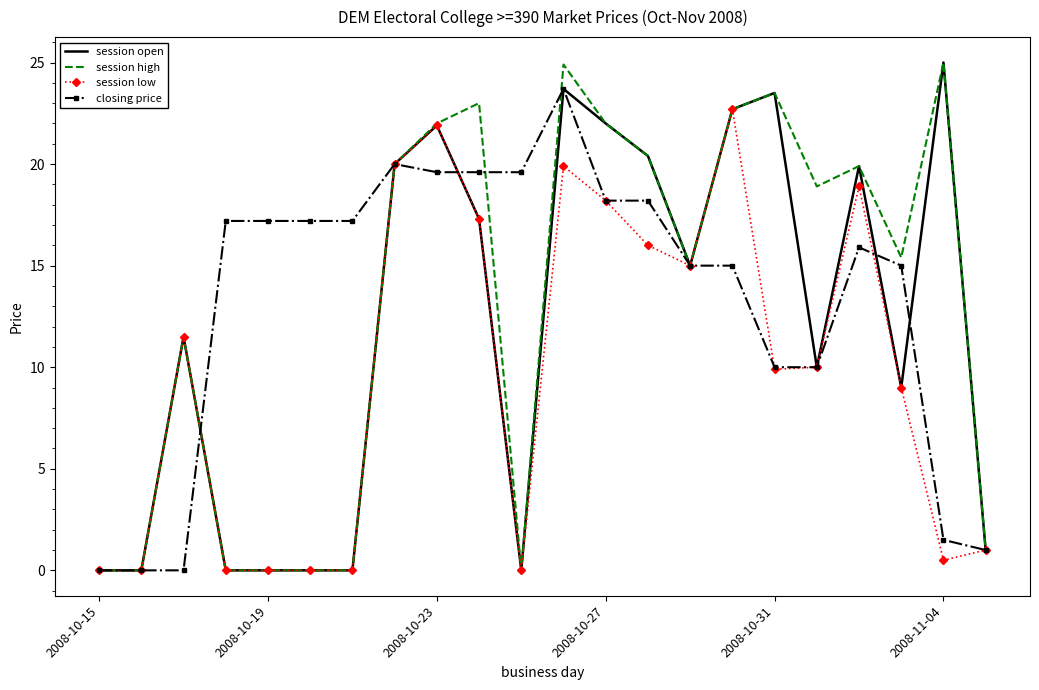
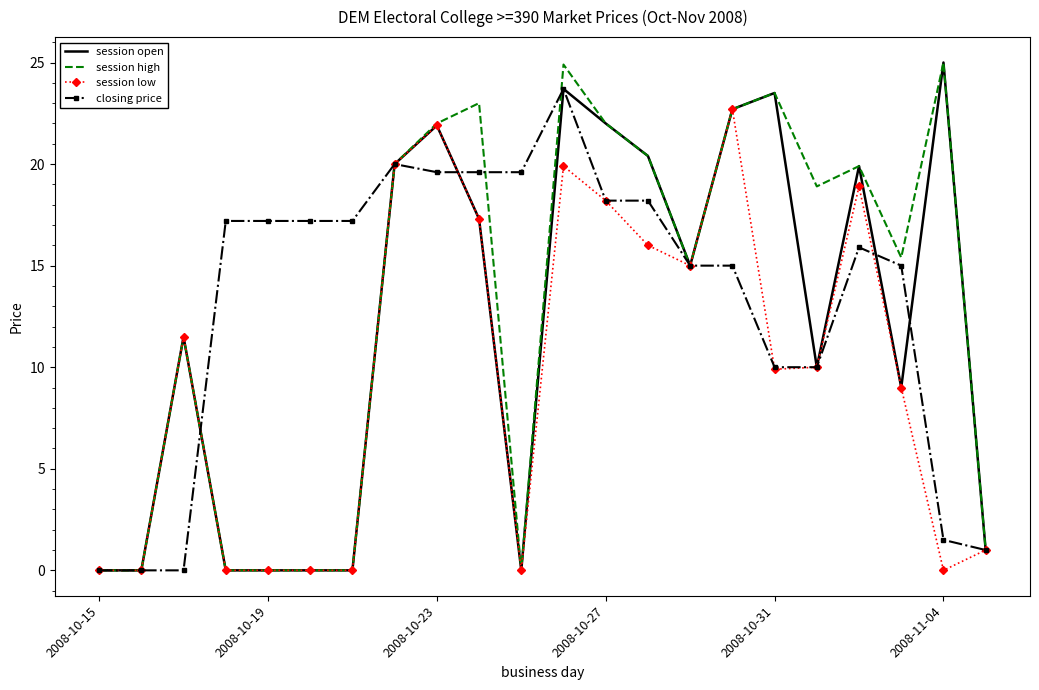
session low, 2008-11-04: 0.5 -> 0.0
